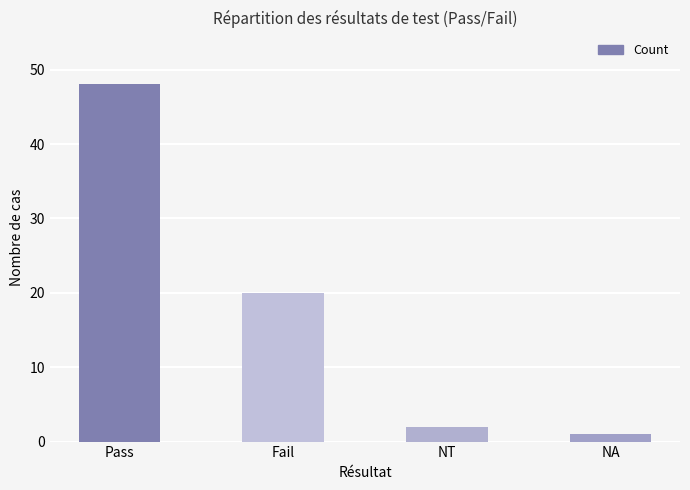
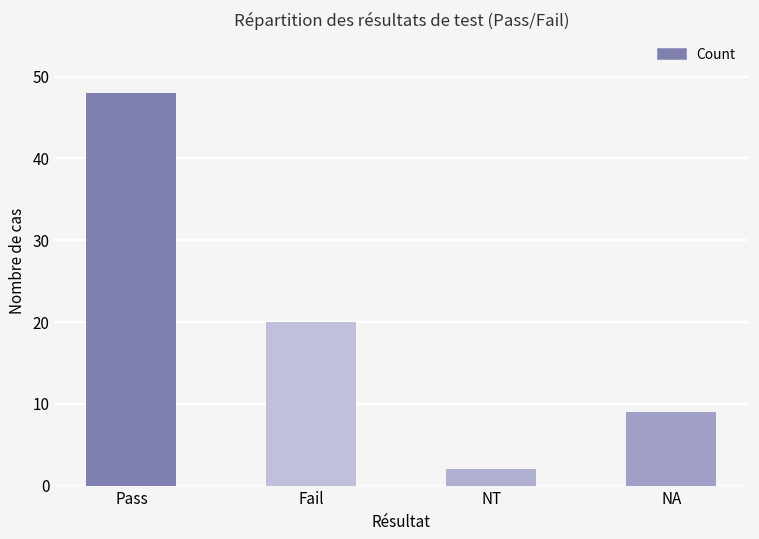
NA: 1 -> 9
